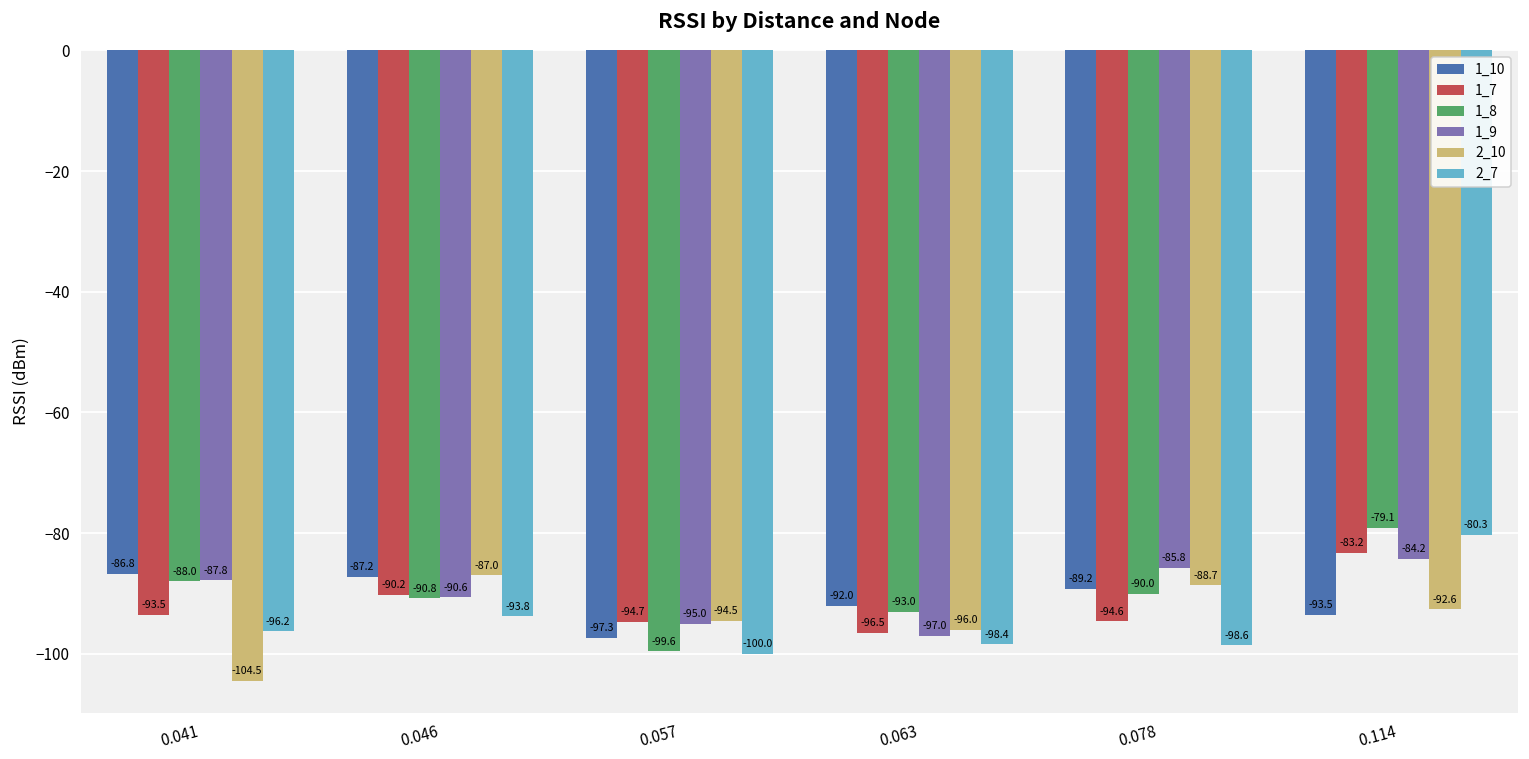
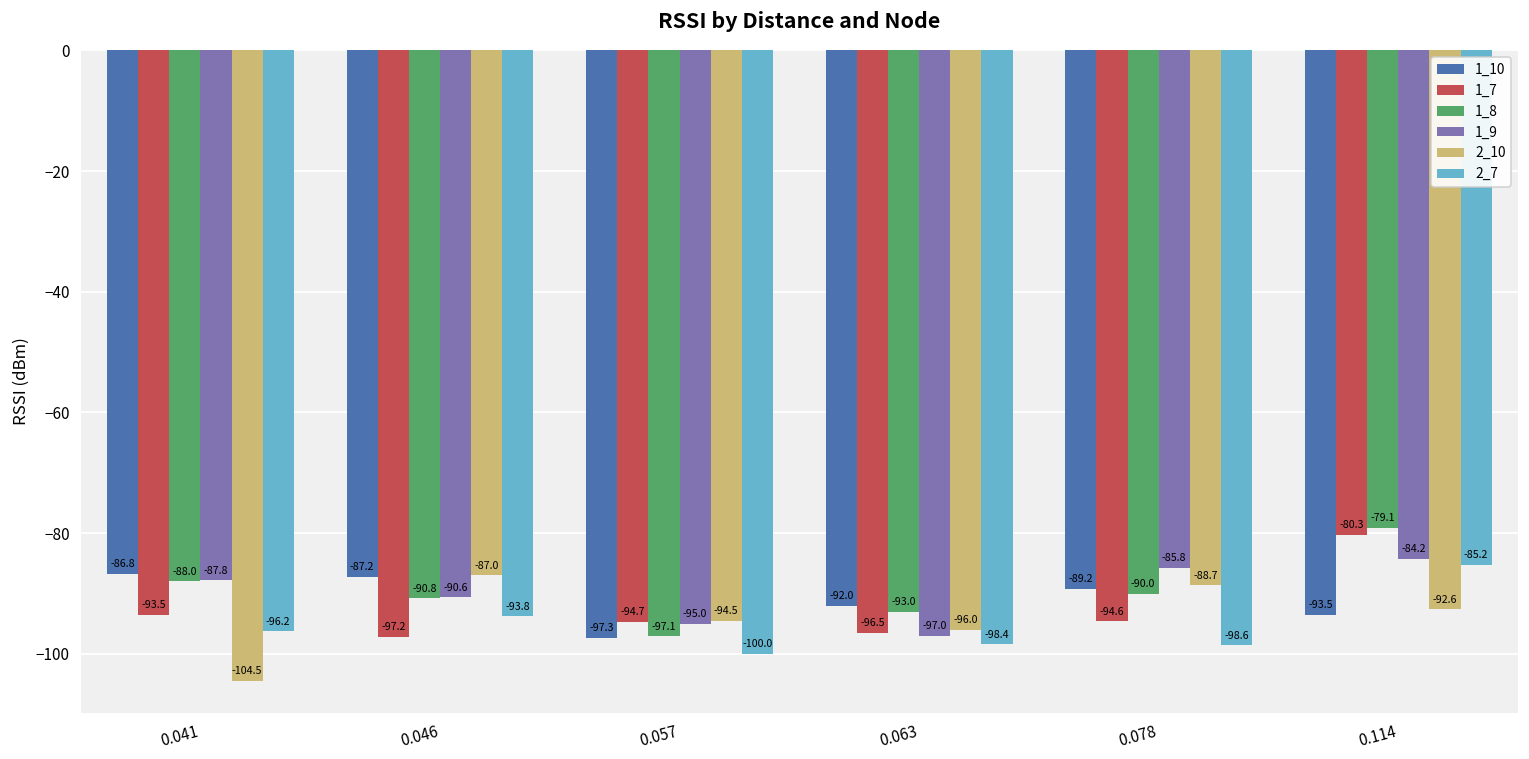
1_7, 0.046: -90.2 -> -97.2
1_8, 0.057: -99.6 -> -97.1
1_7, 0.114: -83.2 -> -80.3
2_7, 0.114: -80.3 -> -85.2
